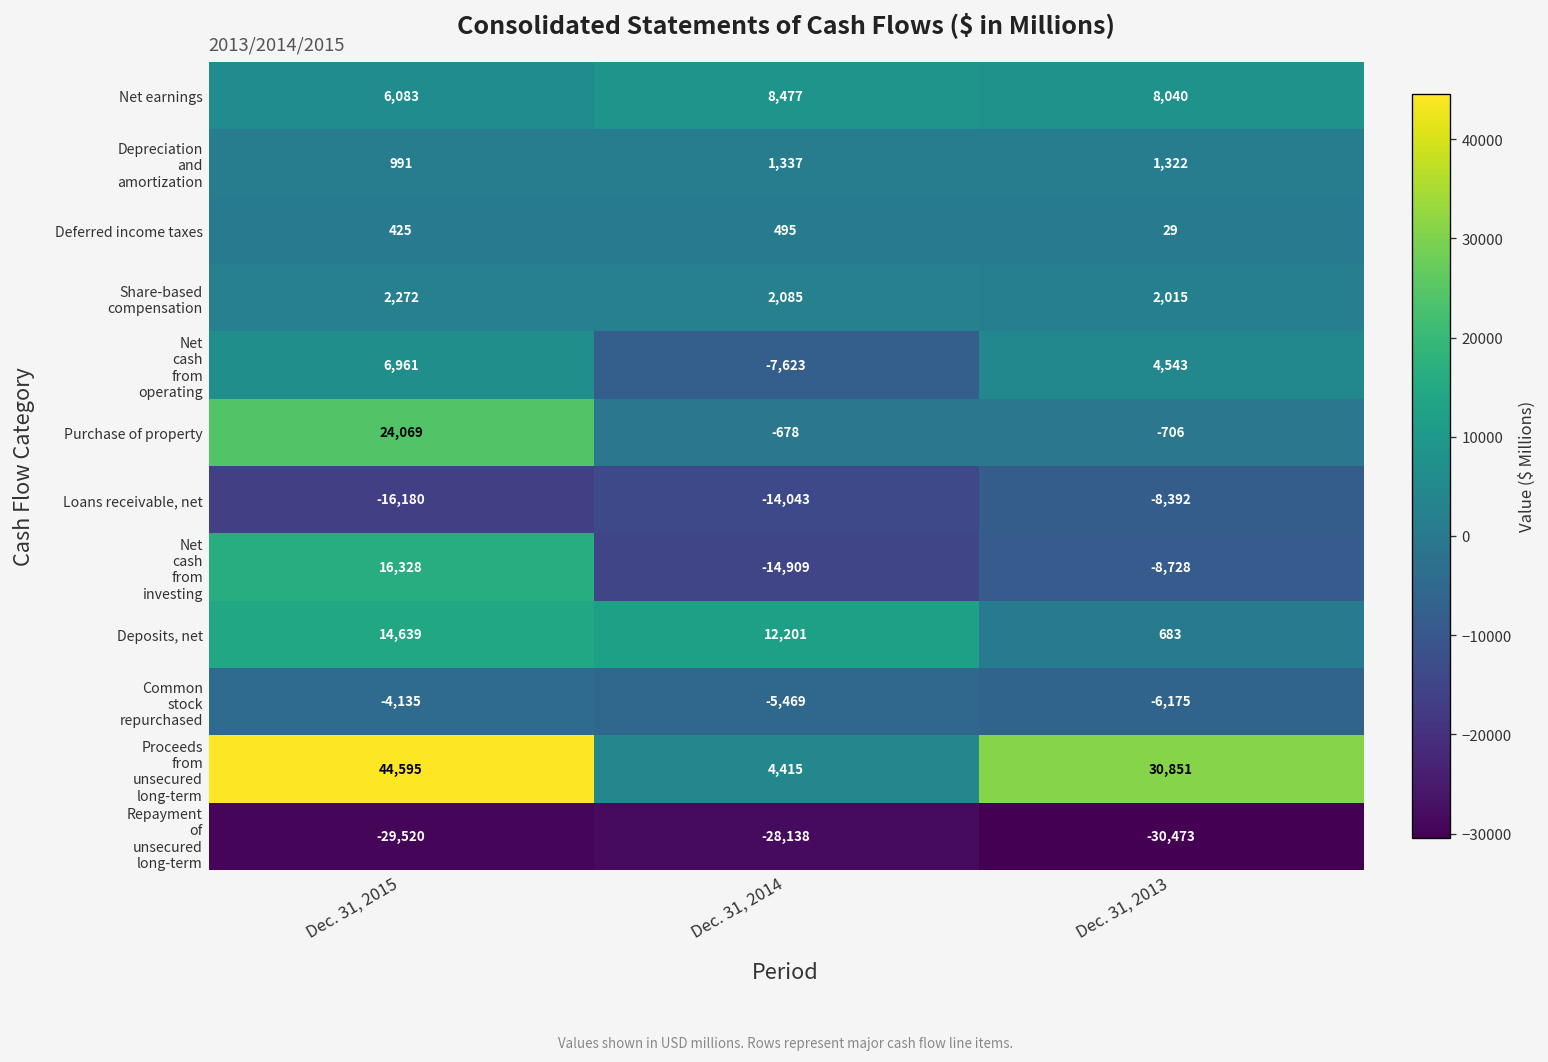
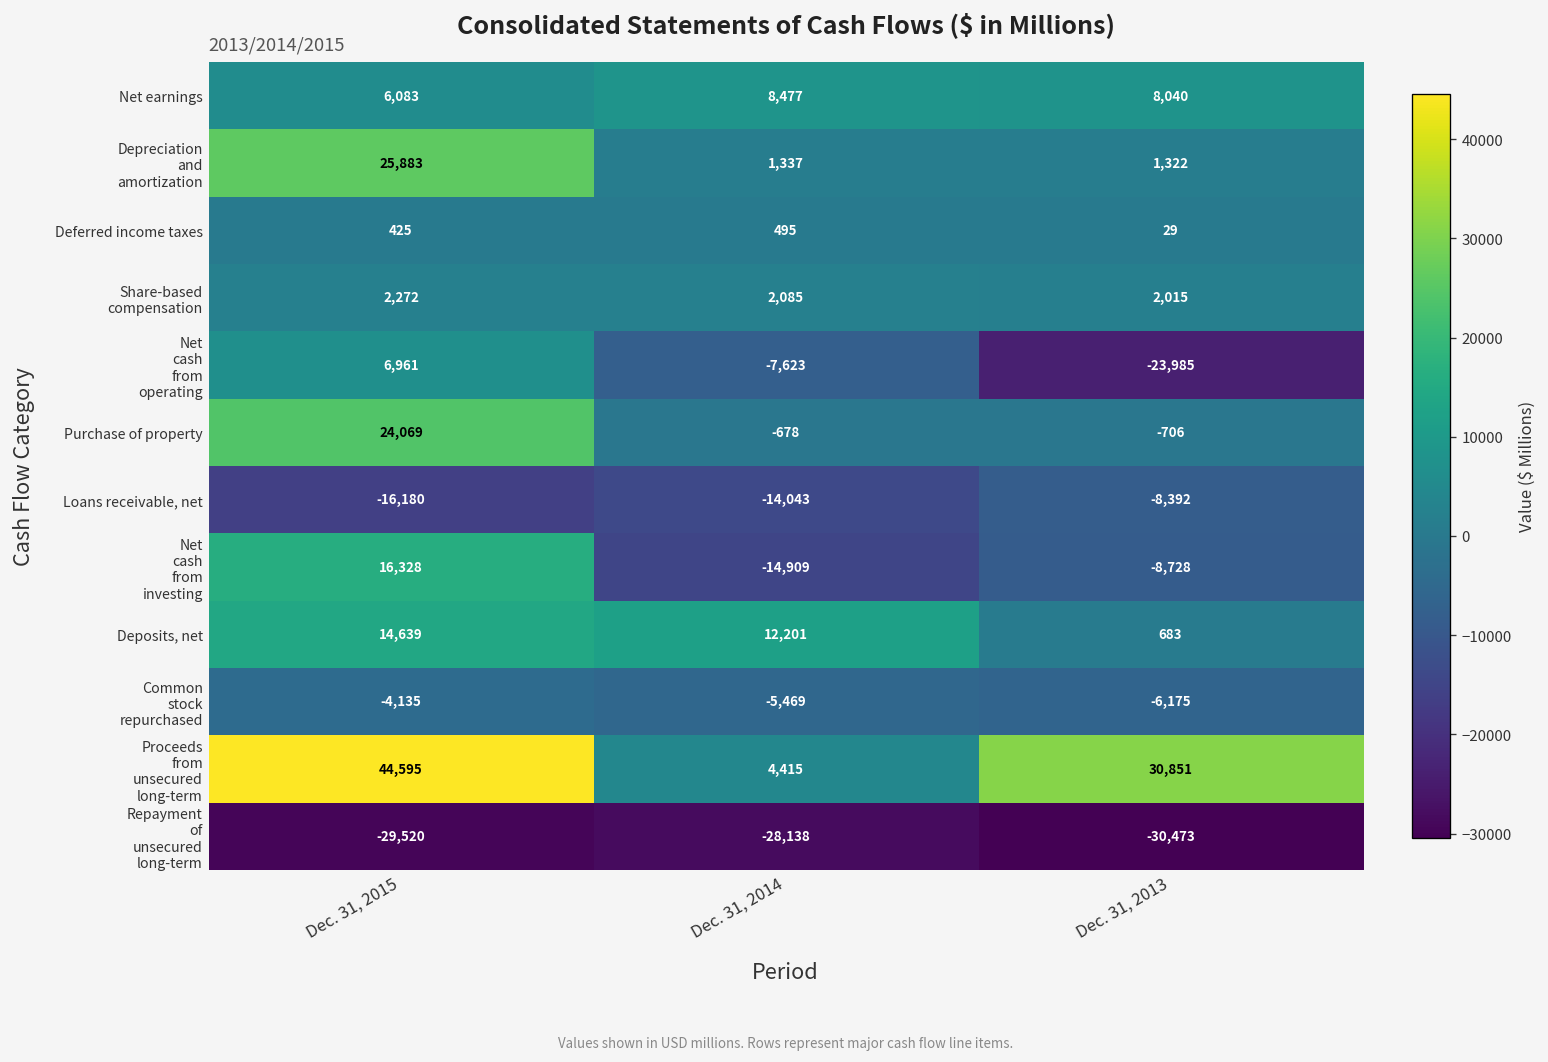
Depreciation and amortization, Dec. 31, 2015: 991 -> 25,883
Net cash from operating, Dec. 31, 2013: 4,543 -> -23,985
